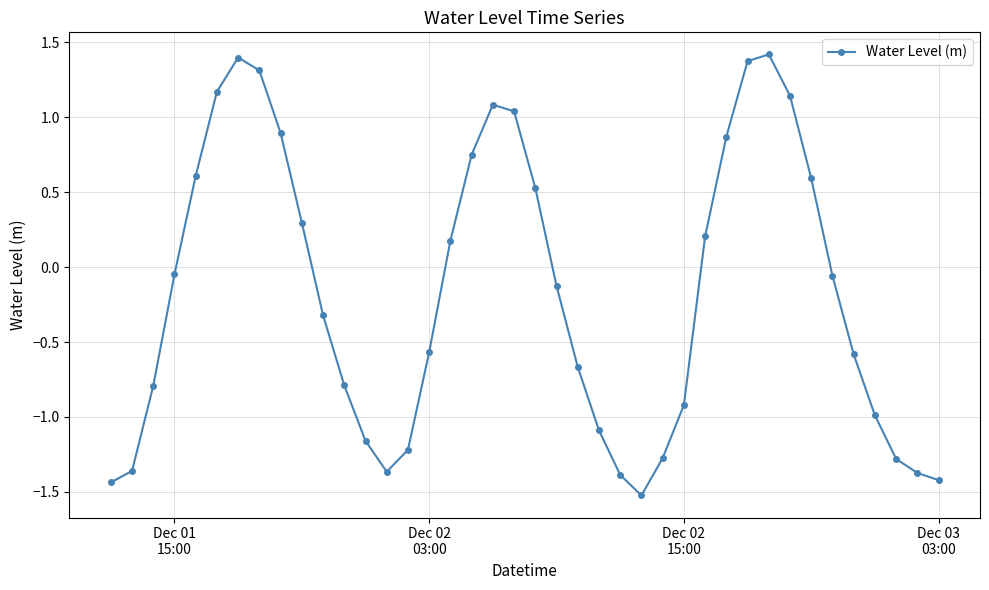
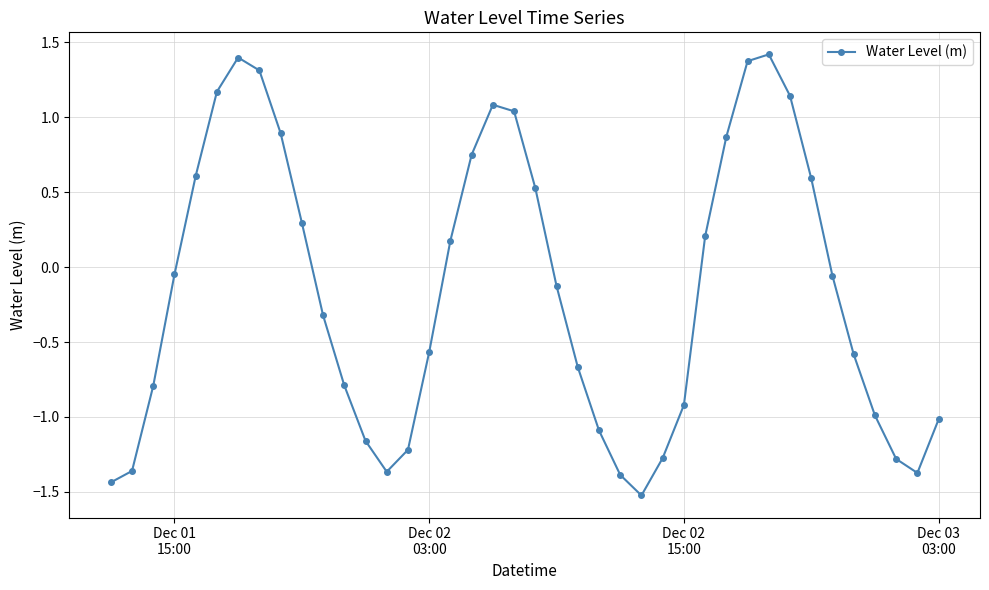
Dec 03 03:00: -1.42 -> -1.02
